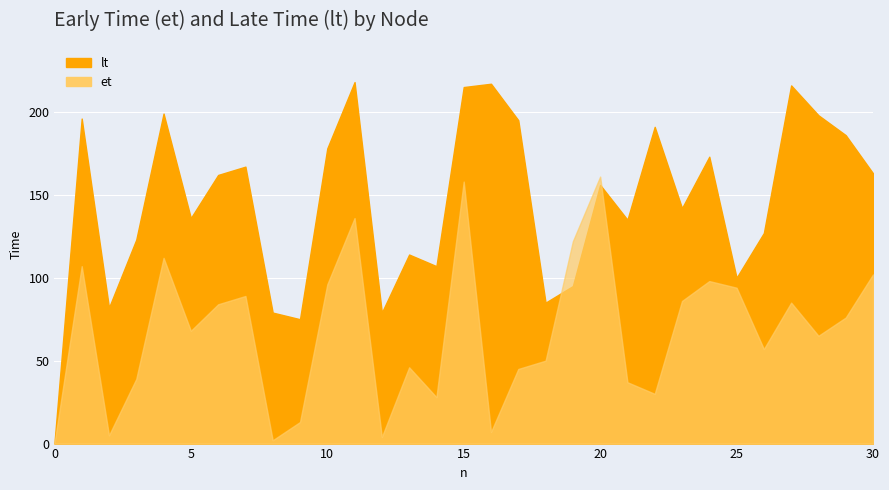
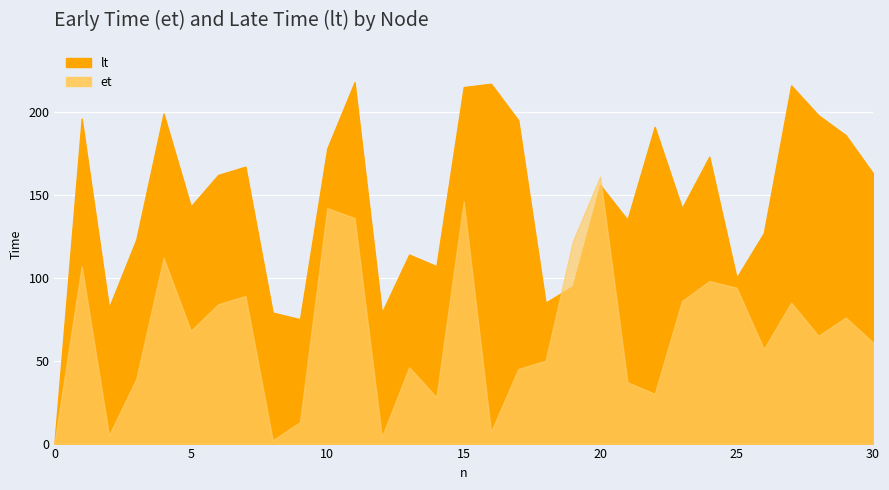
lt, 5: 136 -> 143
et, 10: 96 -> 142
et, 15: 158 -> 146
et, 30: 102 -> 61
